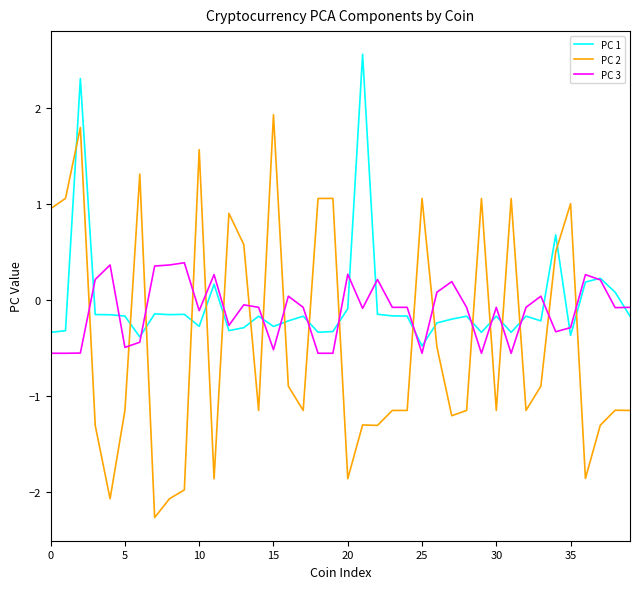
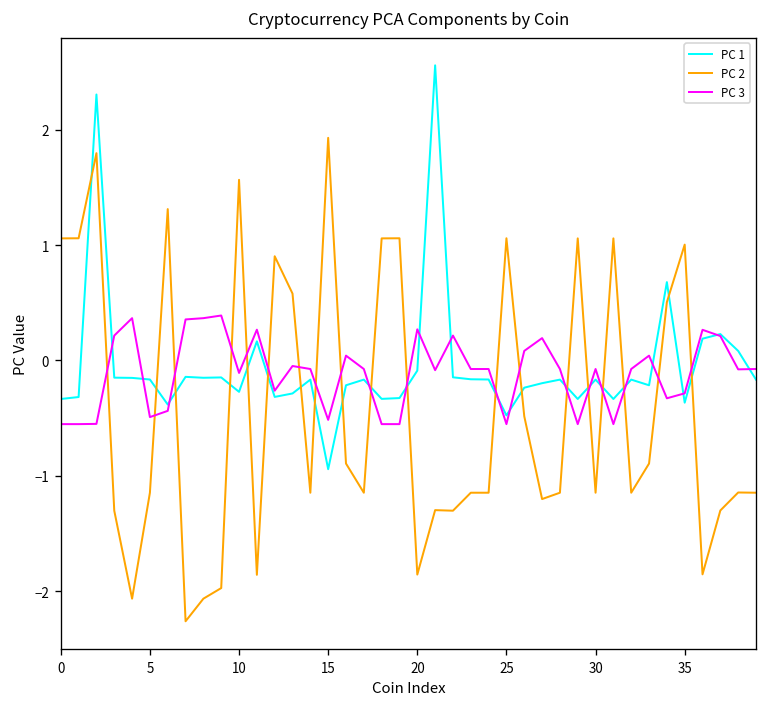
PC 2, 0: 1.0 -> 1.1
PC 1, 15: -0.3 -> -0.9
